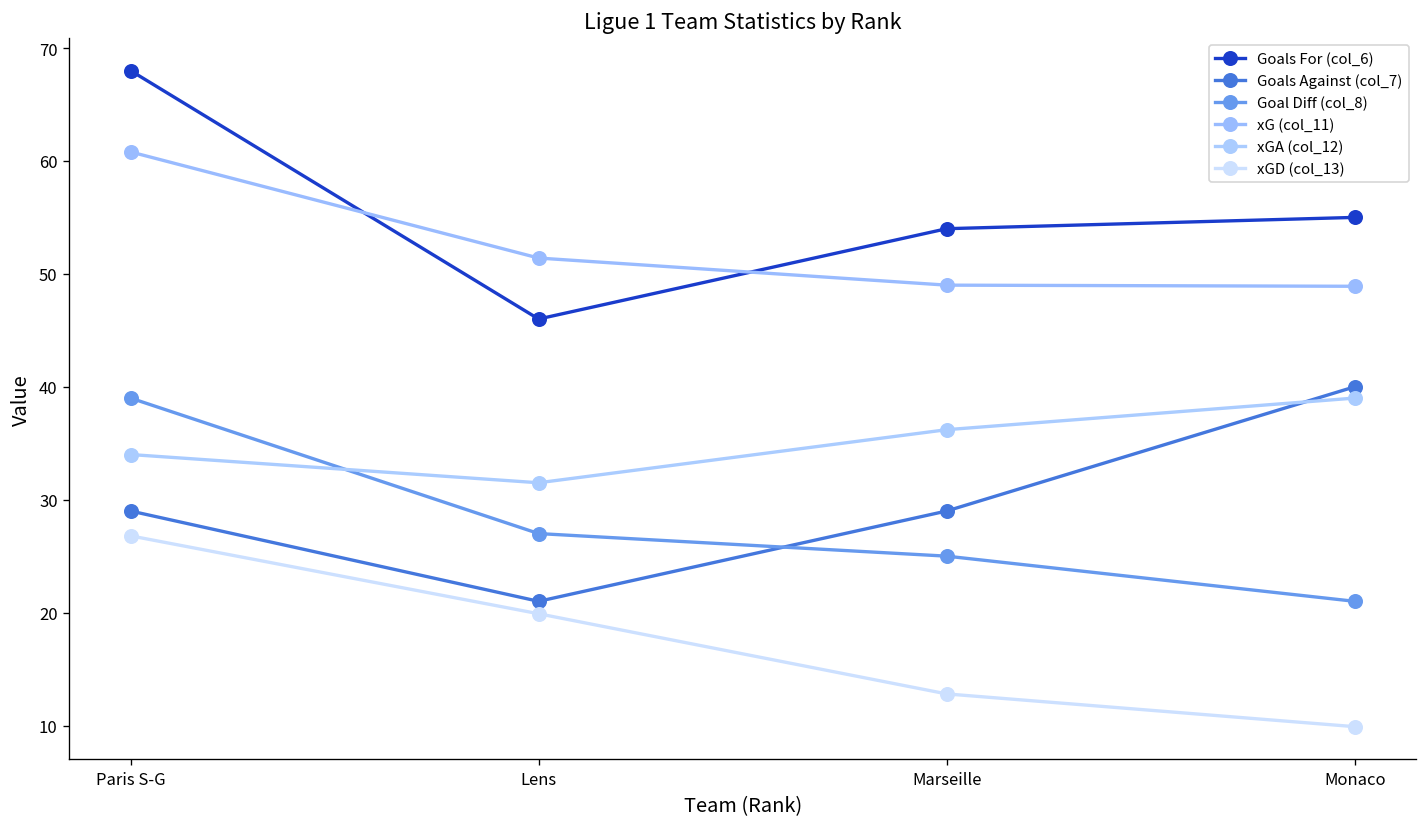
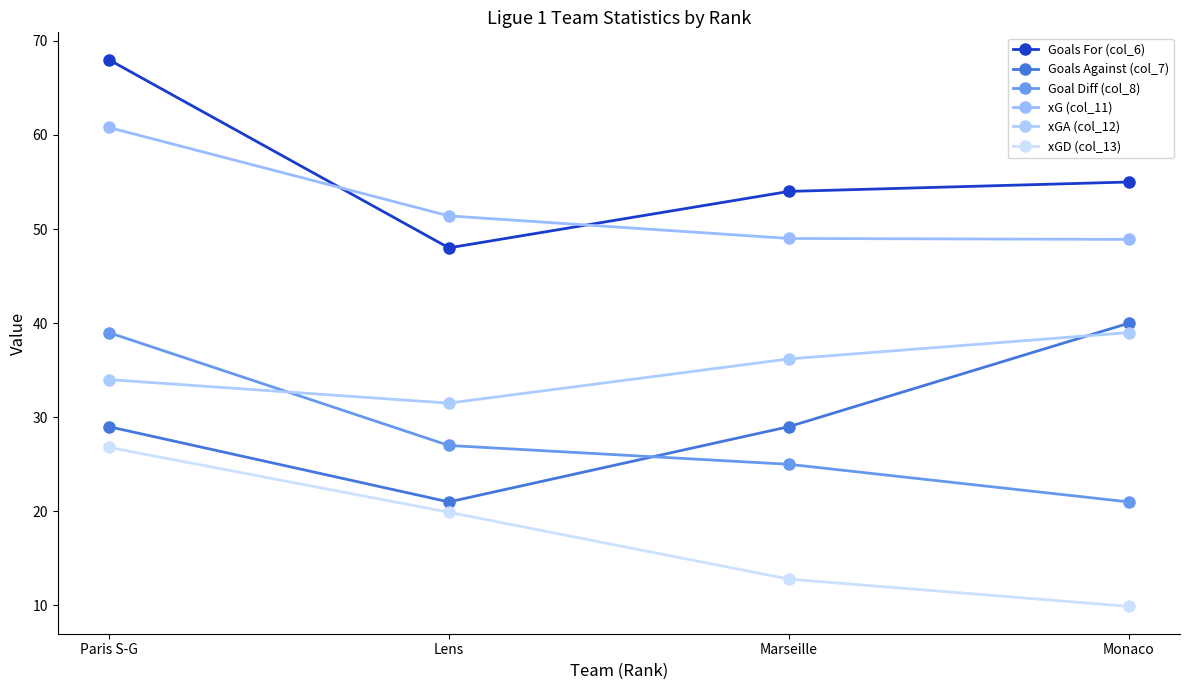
Goals For (col_6), Lens: 46 -> 48
